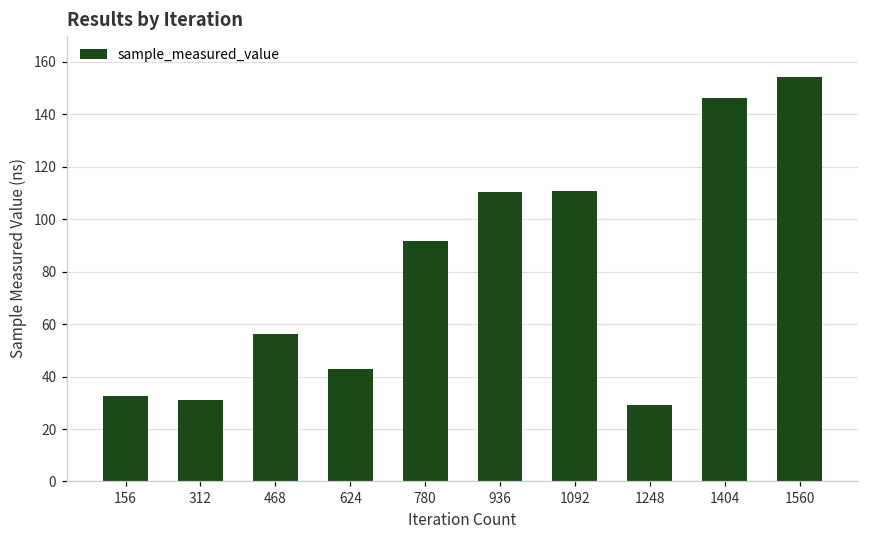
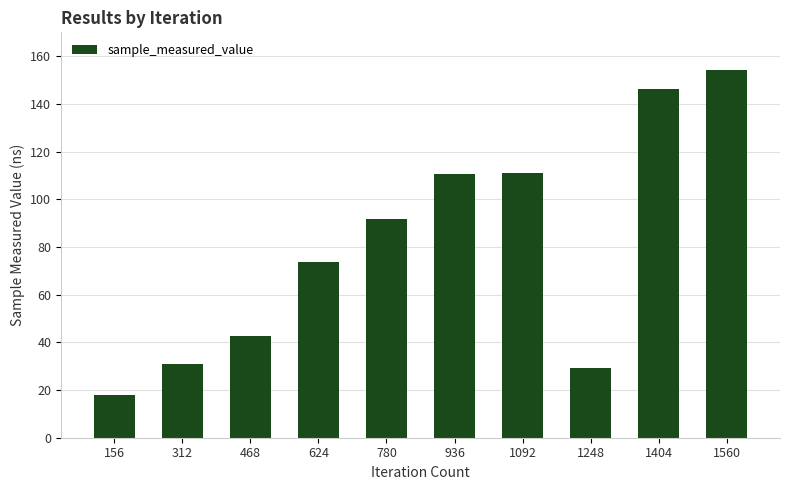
156: 33 -> 18
468: 56 -> 43
624: 43 -> 74
